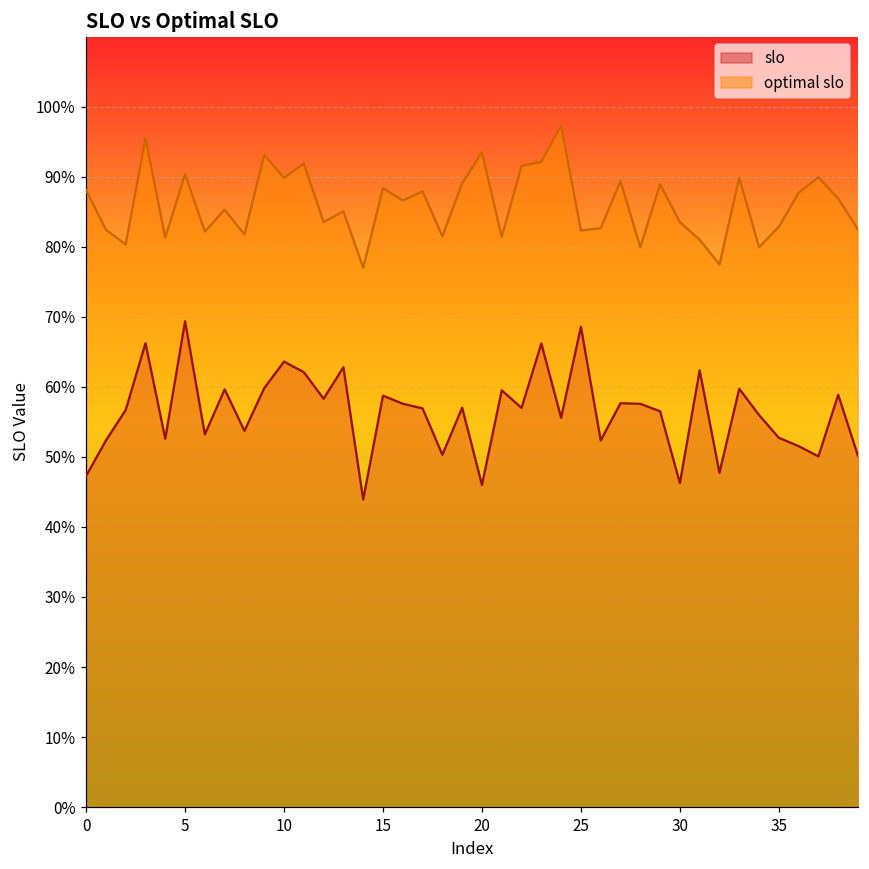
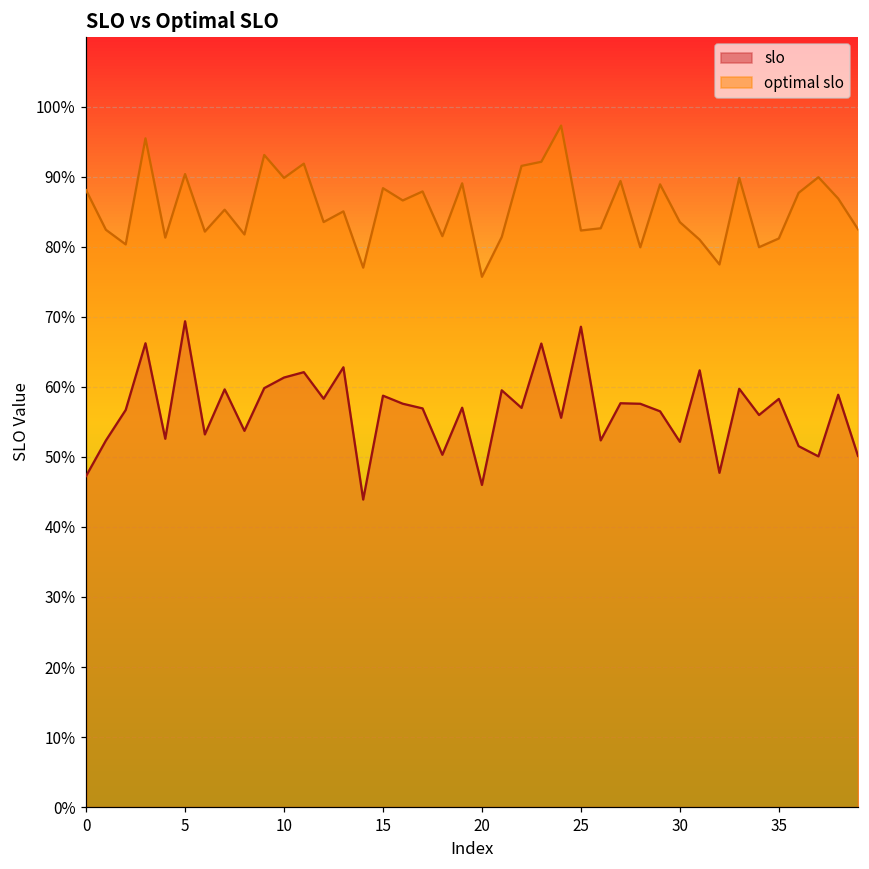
slo, 10: 64% -> 61%
optimal slo, 20: 93% -> 76%
slo, 30: 46% -> 52%
slo, 35: 53% -> 58%
optimal slo, 35: 83% -> 81%
